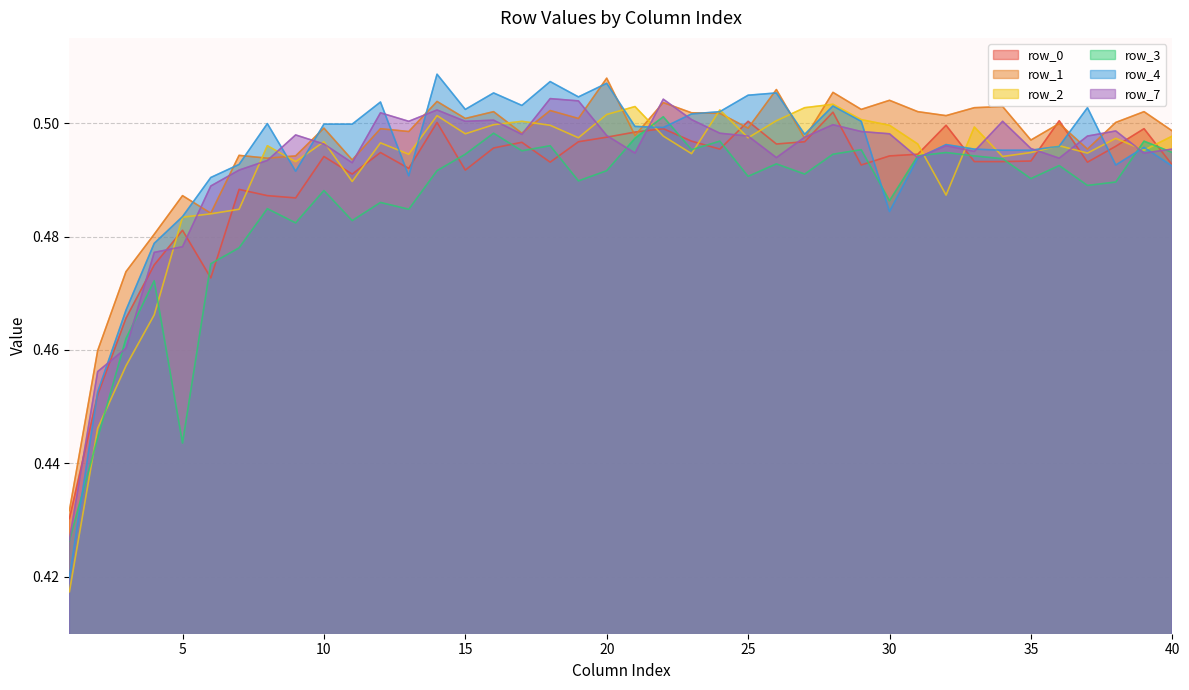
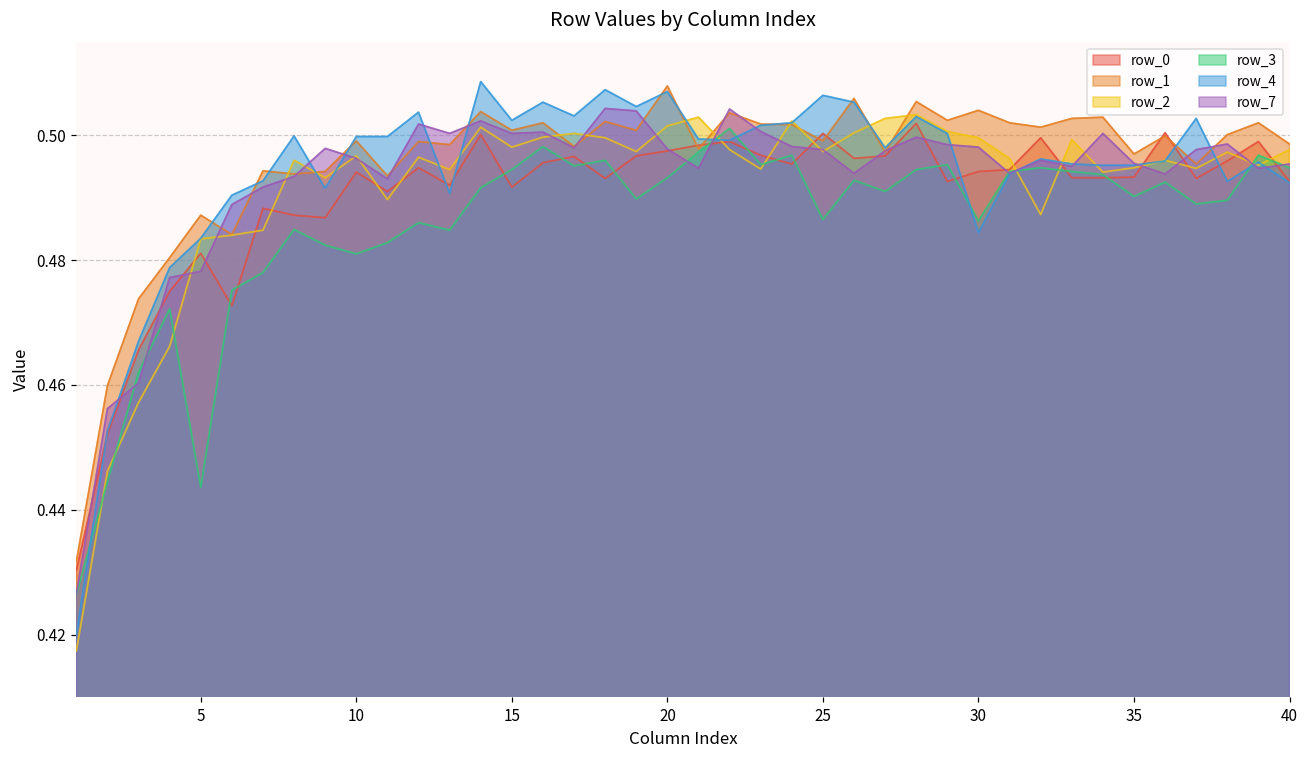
row_3, 10: 0.488 -> 0.481
row_3, 20: 0.492 -> 0.493
row_3, 25: 0.491 -> 0.487
row_4, 25: 0.505 -> 0.506
